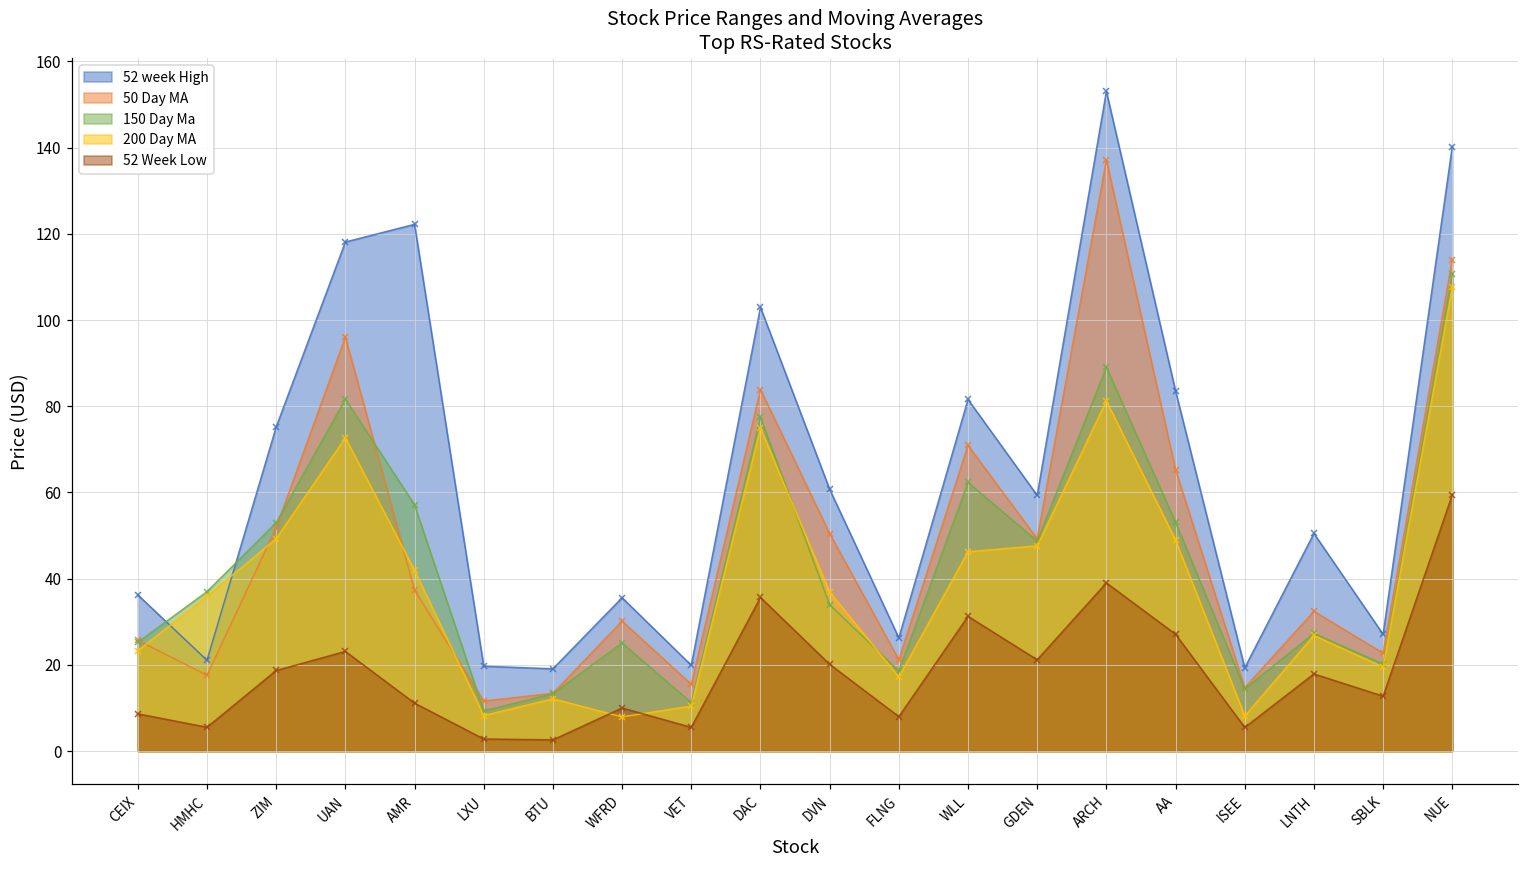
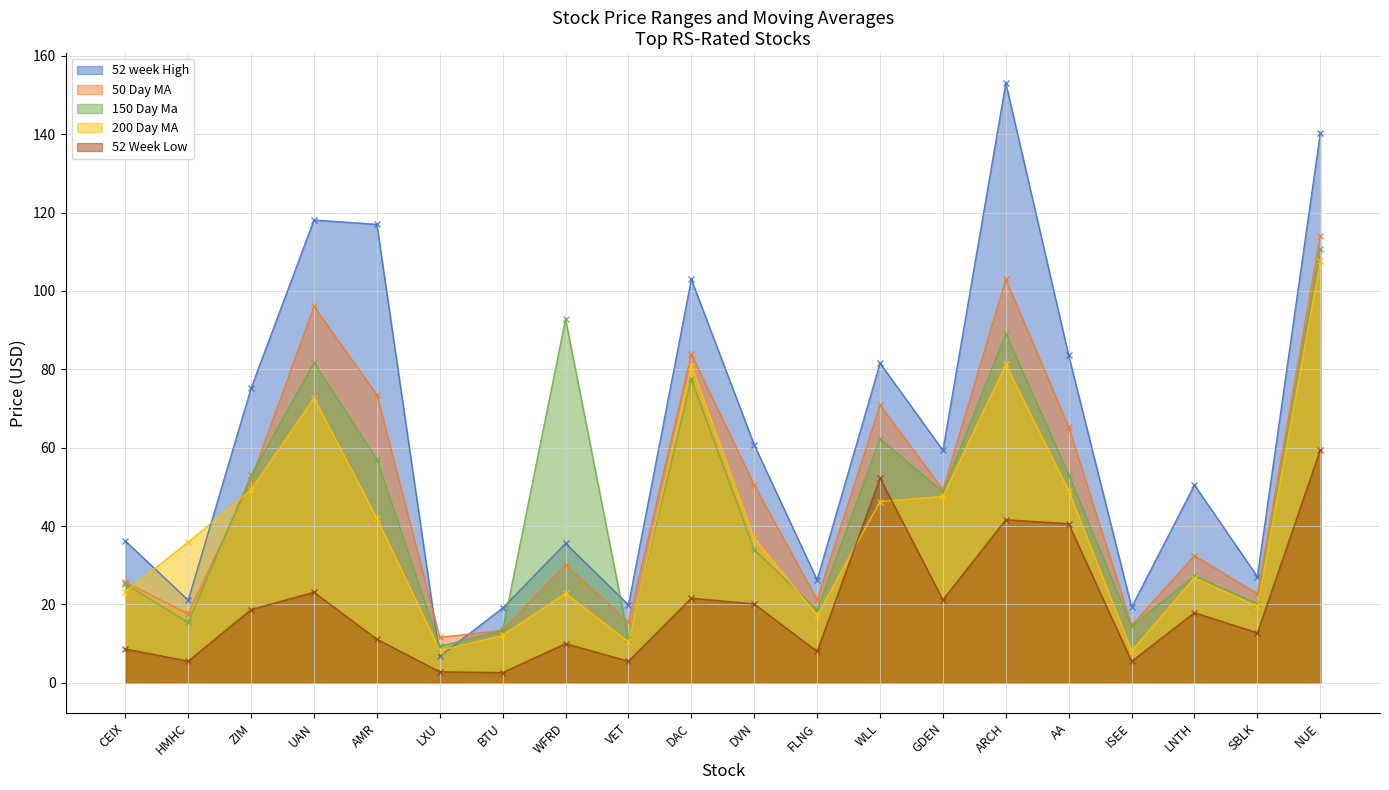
150 Day Ma, HMHC: 37 -> 15
52 week High, AMR: 122 -> 117
50 Day MA, AMR: 37 -> 73
52 week High, LXU: 20 -> 7
150 Day Ma, WFRD: 25 -> 93
200 Day MA, WFRD: 8 -> 23
200 Day MA, DAC: 75 -> 81
52 Week Low, DAC: 36 -> 22
52 Week Low, WLL: 31 -> 52
50 Day MA, ARCH: 137 -> 103
52 Week Low, ARCH: 39 -> 42
52 Week Low, AA: 27 -> 41
